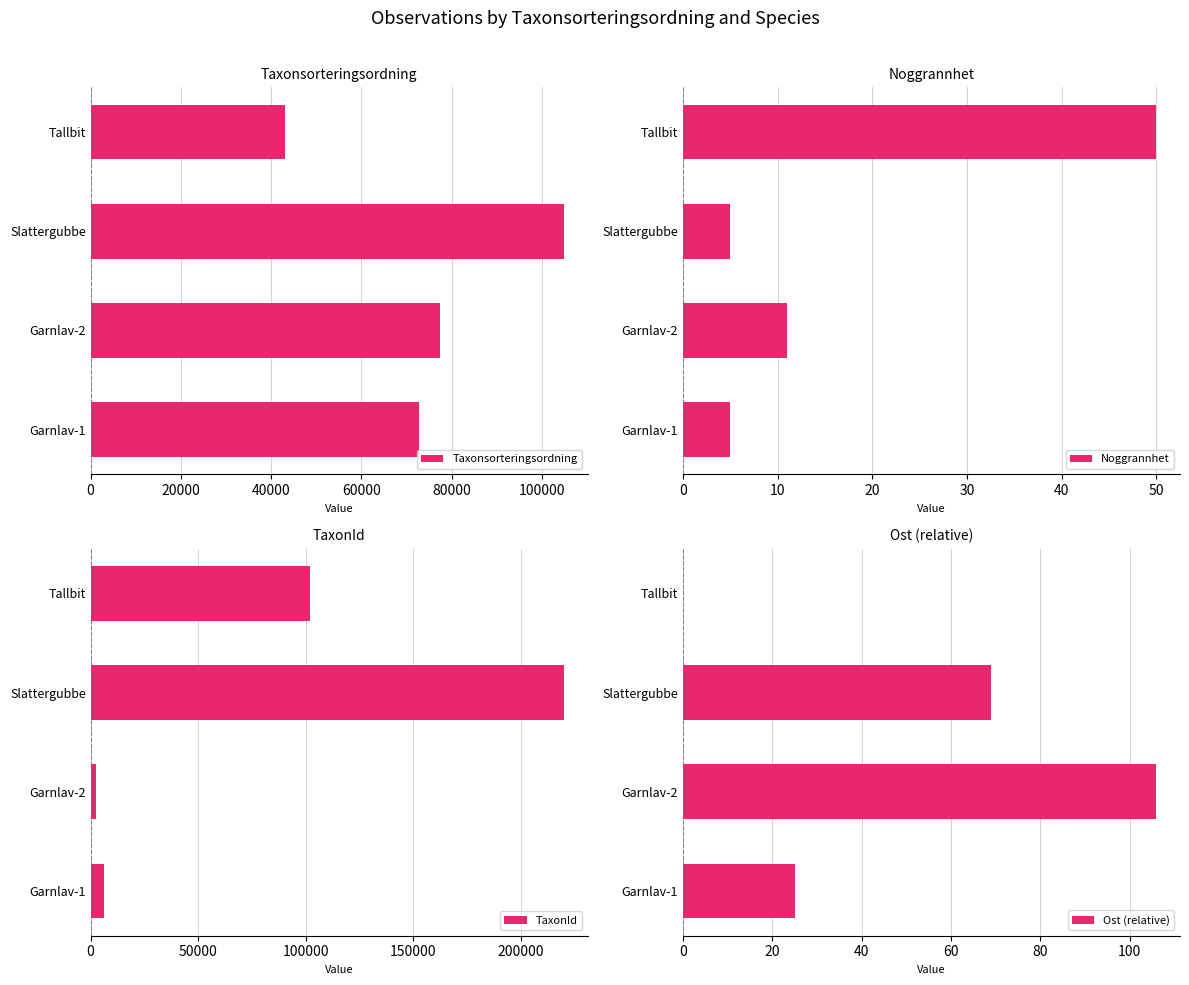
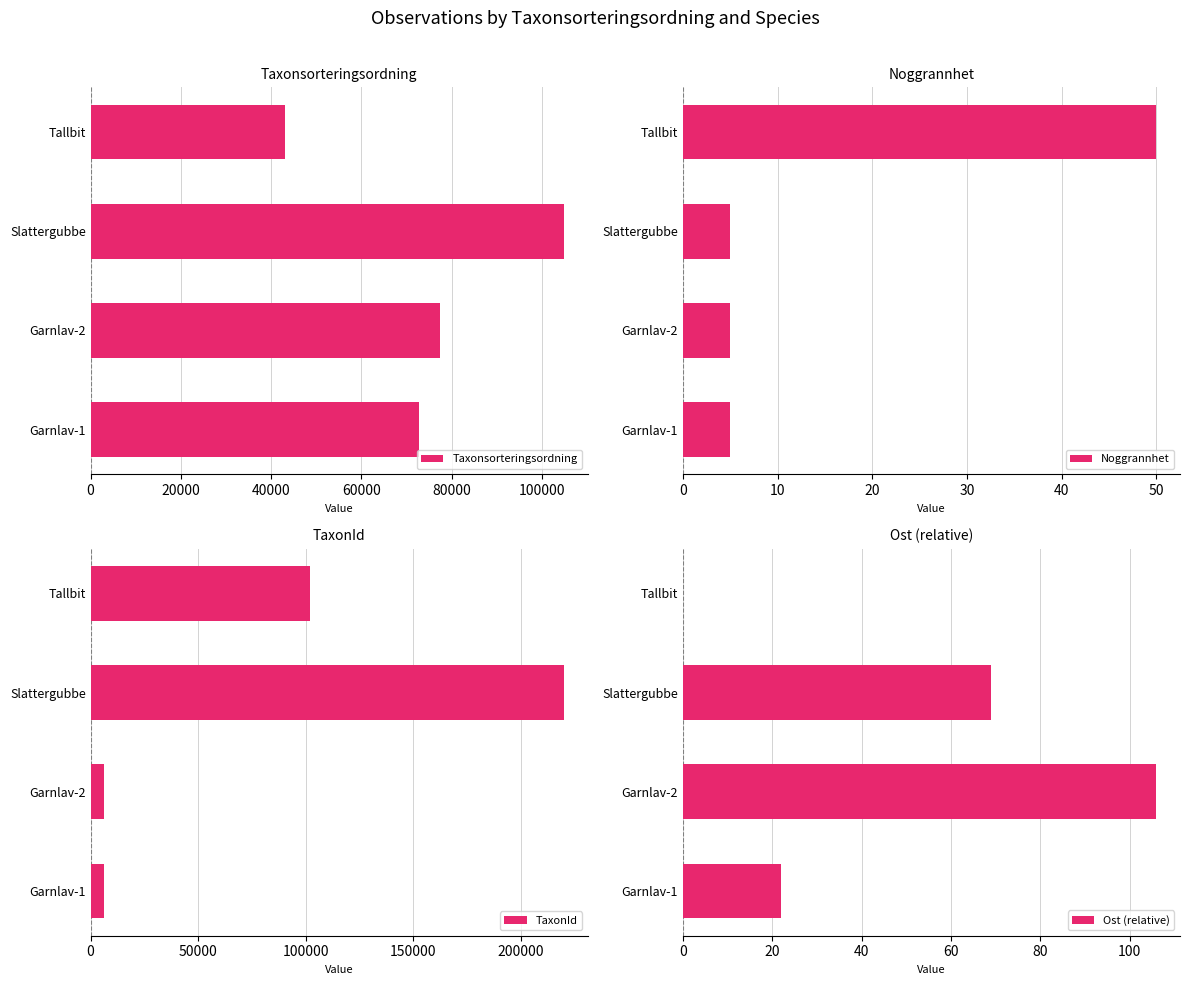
Noggrannhet, Garnlav-2: 11 -> 5
TaxonId, Garnlav-2: 2000 -> 6000
Ost (relative), Garnlav-1: 25 -> 22
